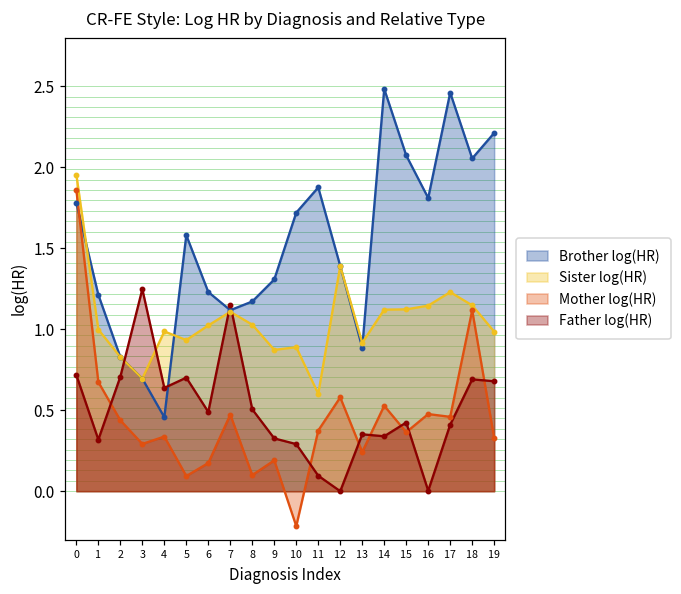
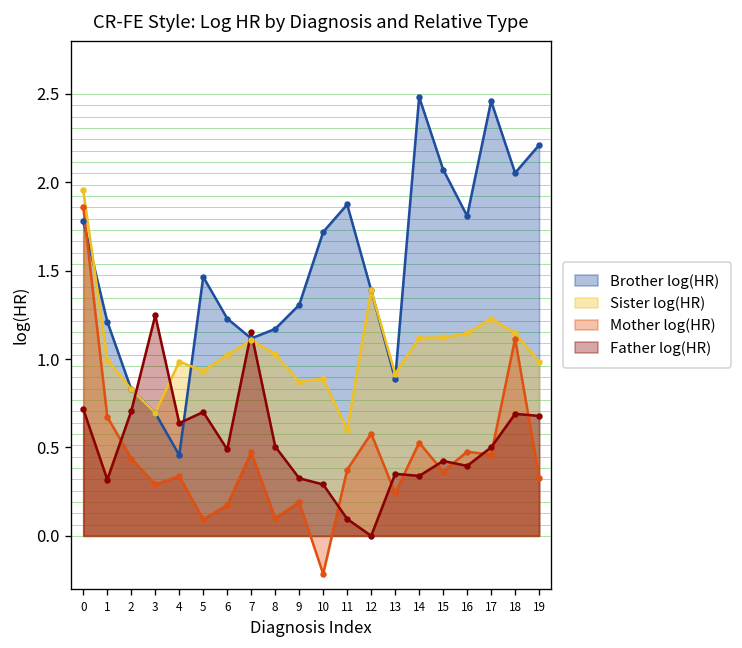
Brother log(HR), 5: 1.58 -> 1.47
Father log(HR), 16: 0.00 -> 0.40
Father log(HR), 17: 0.41 -> 0.50
